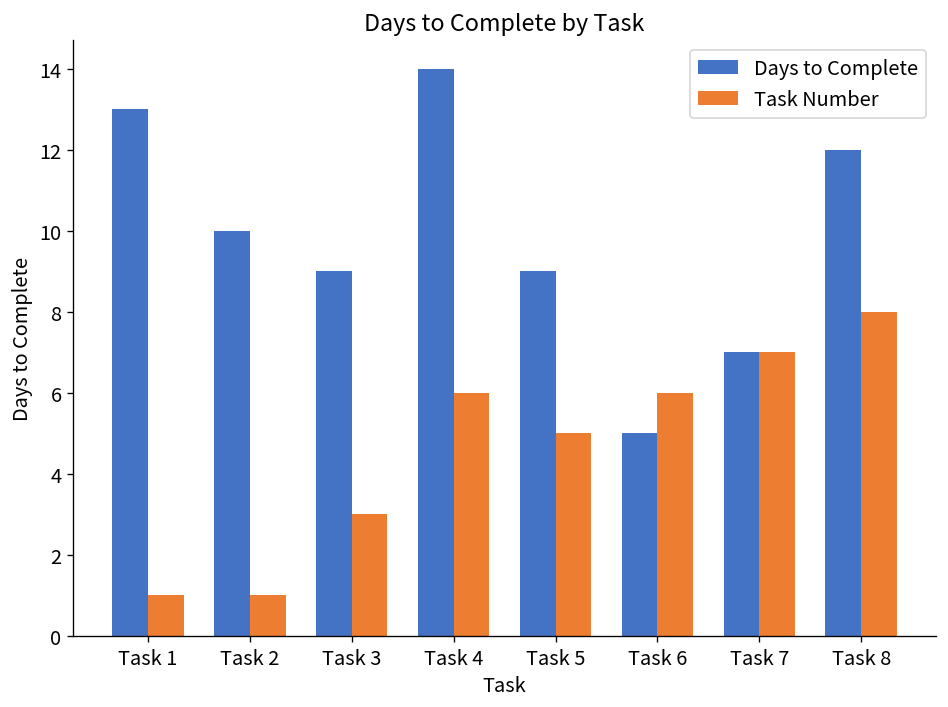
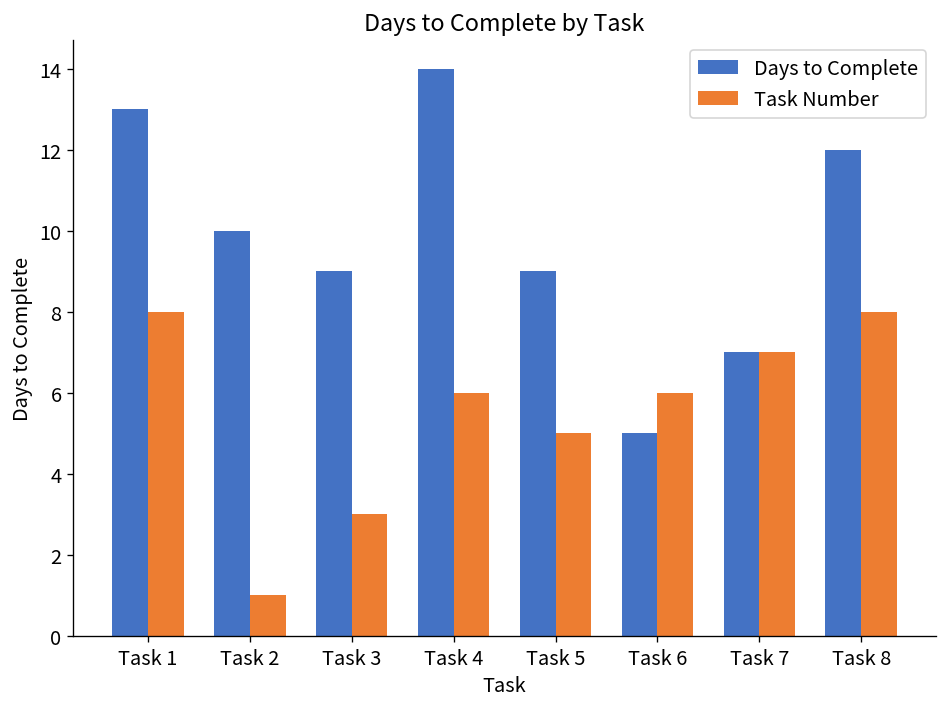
Task Number, Task 1: 1 -> 8
